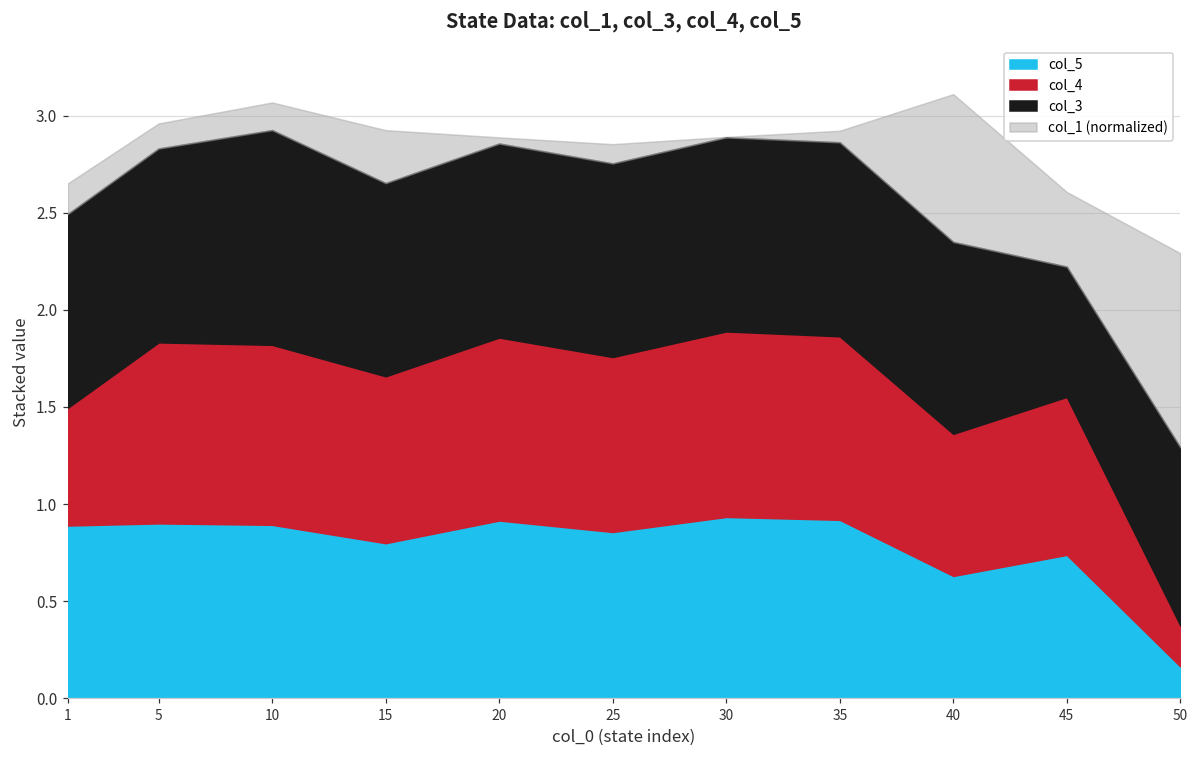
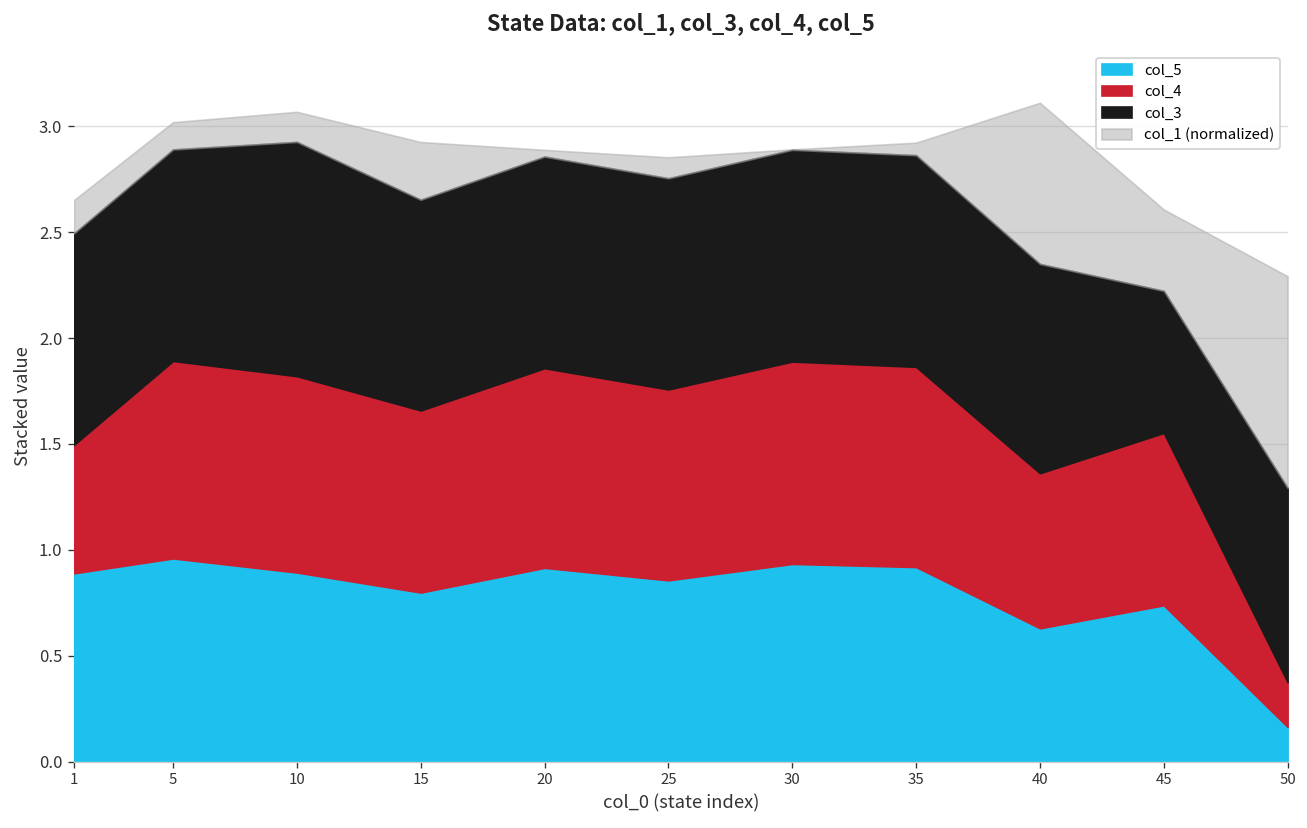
col_5, 5: 0.90 -> 0.96
